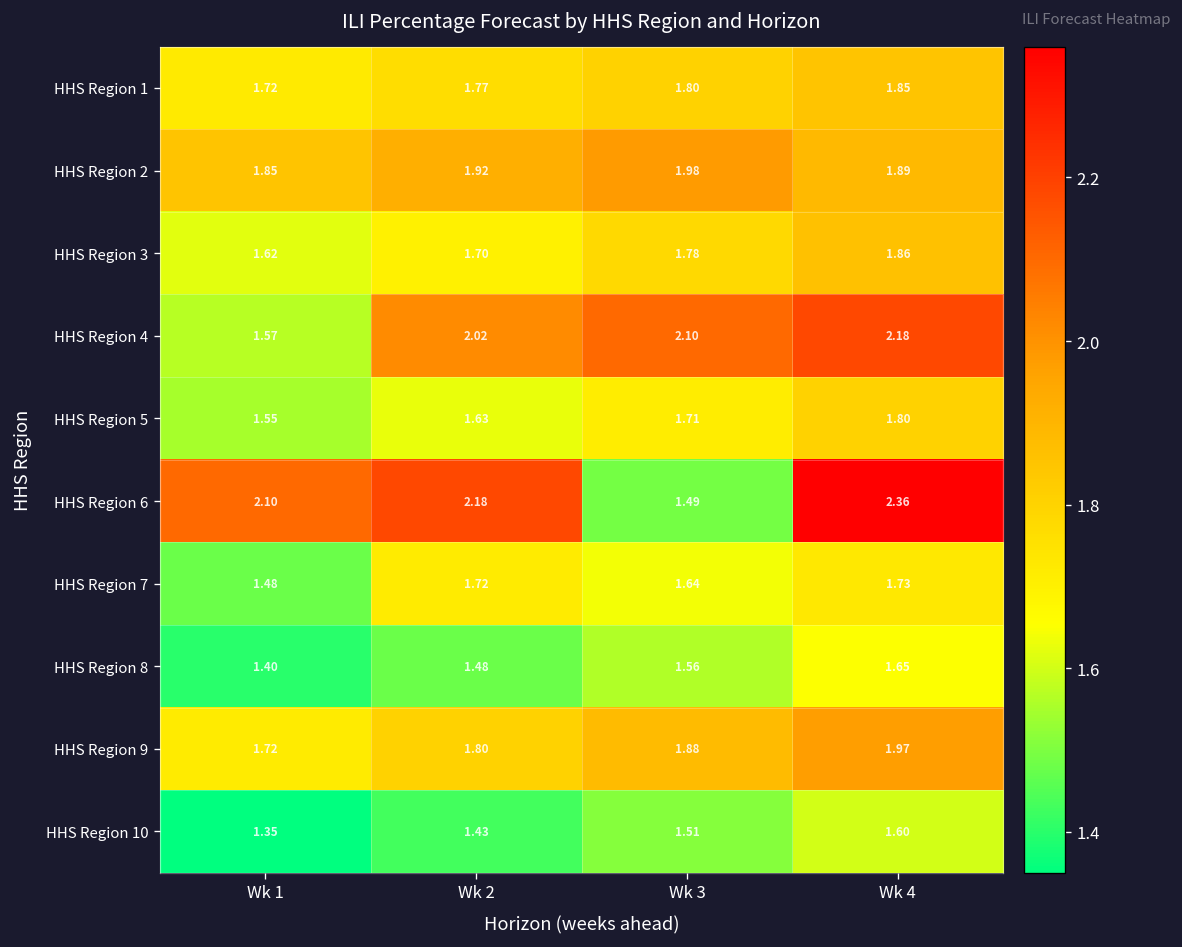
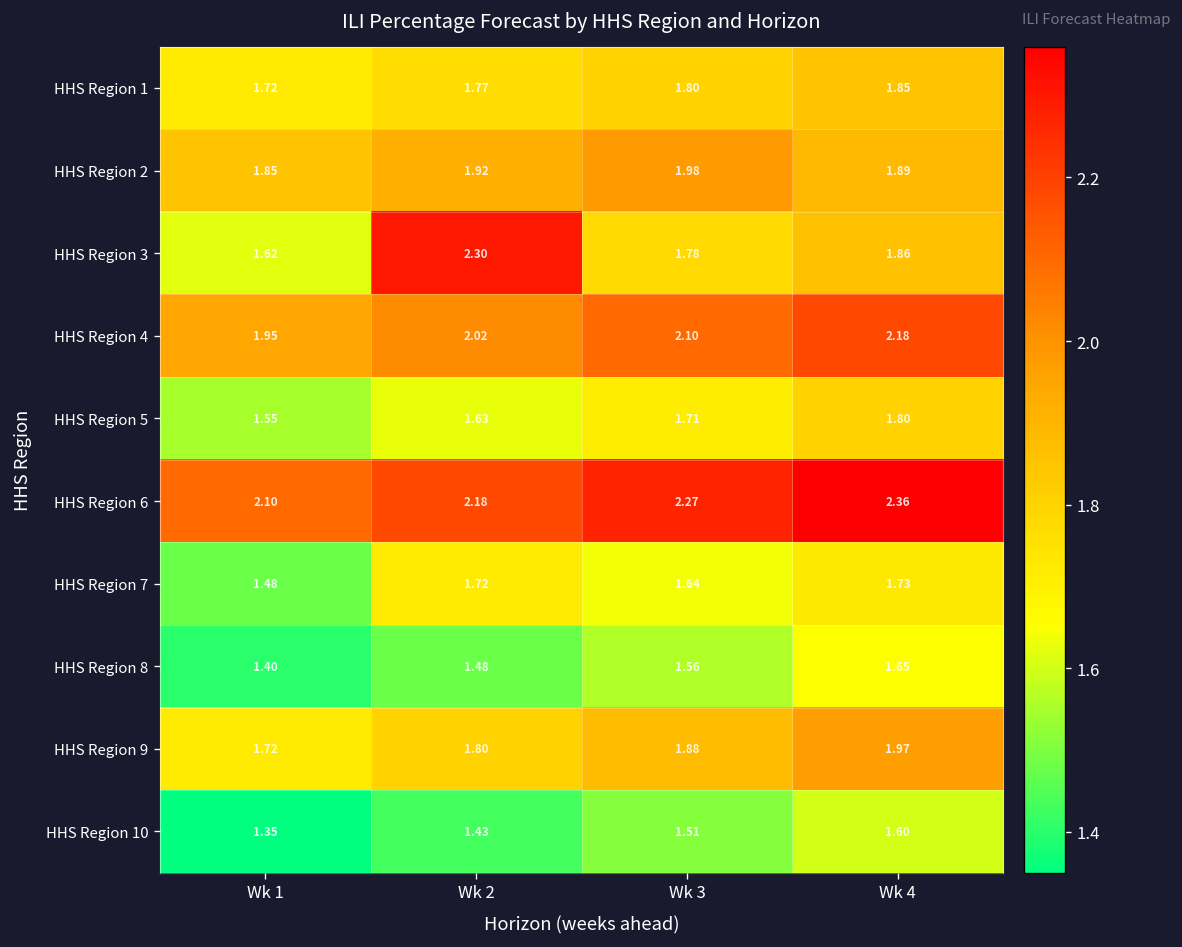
HHS Region 3, Wk 2: 1.70 -> 2.30
HHS Region 4, Wk 1: 1.57 -> 1.95
HHS Region 6, Wk 3: 1.49 -> 2.27
